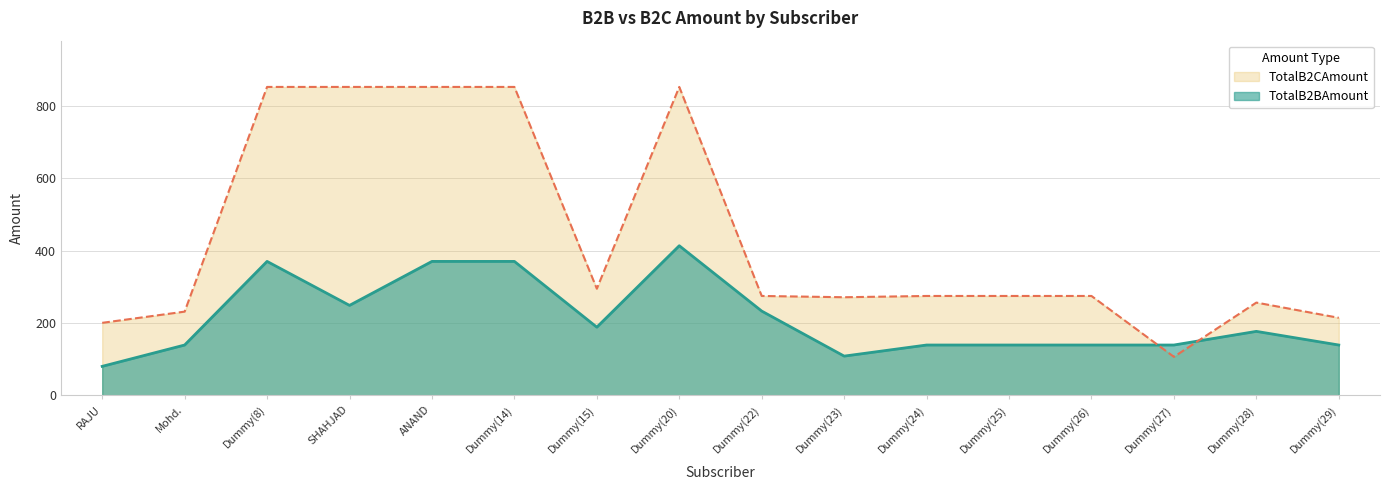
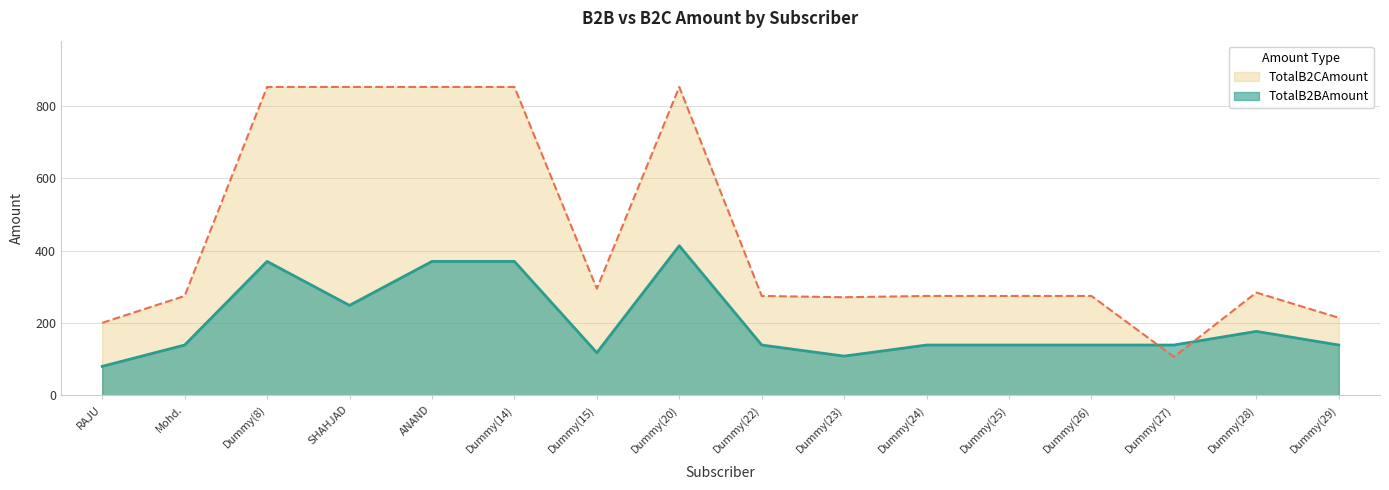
TotalB2CAmount, Mohd.: 230 -> 270
TotalB2BAmount, Dummy(15): 190 -> 120
TotalB2BAmount, Dummy(22): 230 -> 140
TotalB2CAmount, Dummy(28): 260 -> 280
